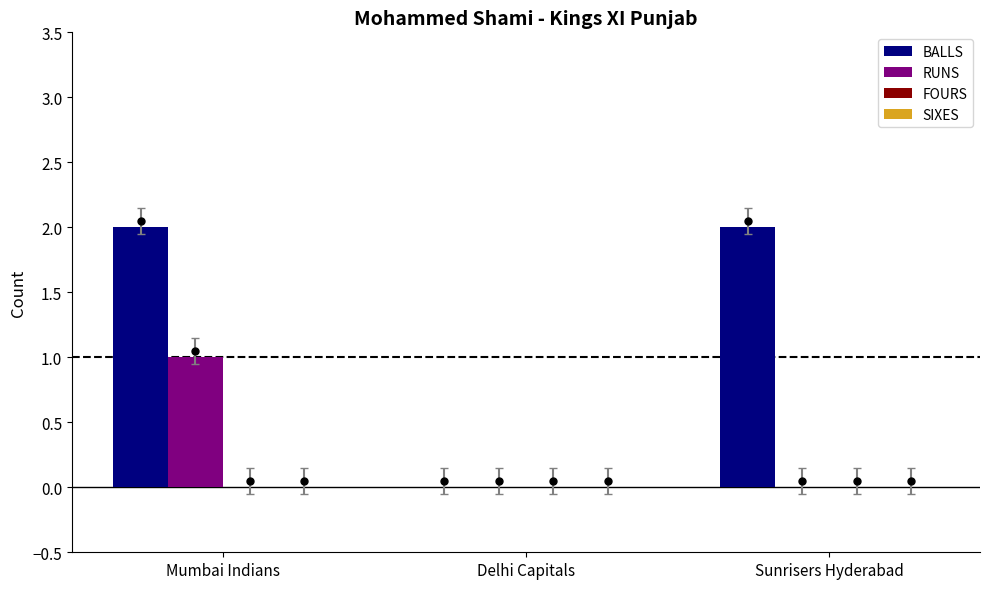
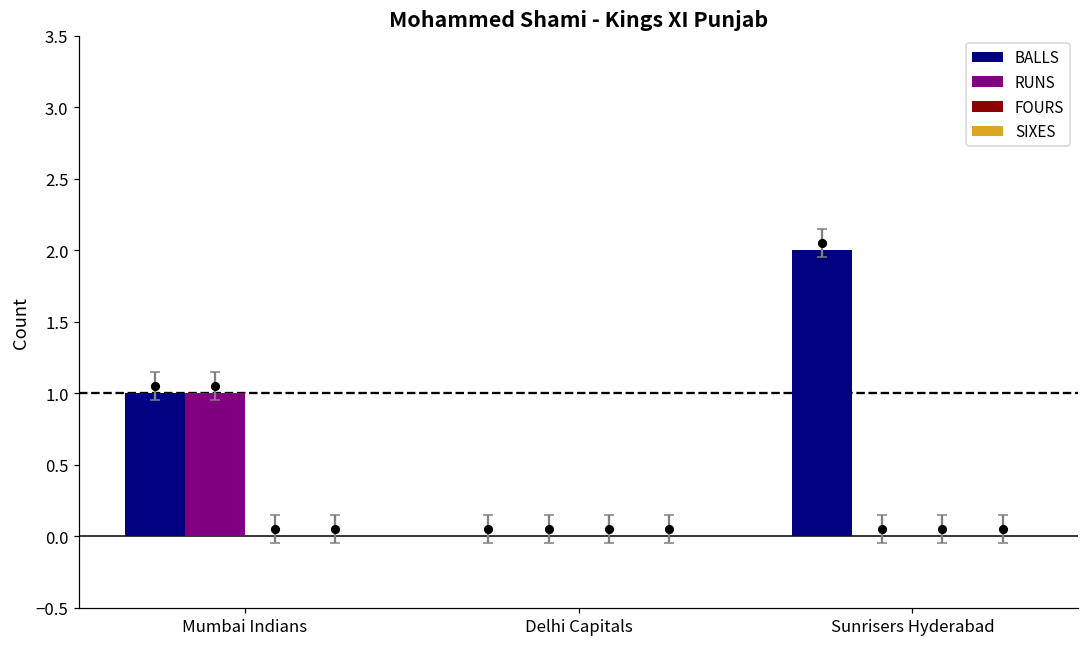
BALLS, Mumbai Indians: 2 -> 1
